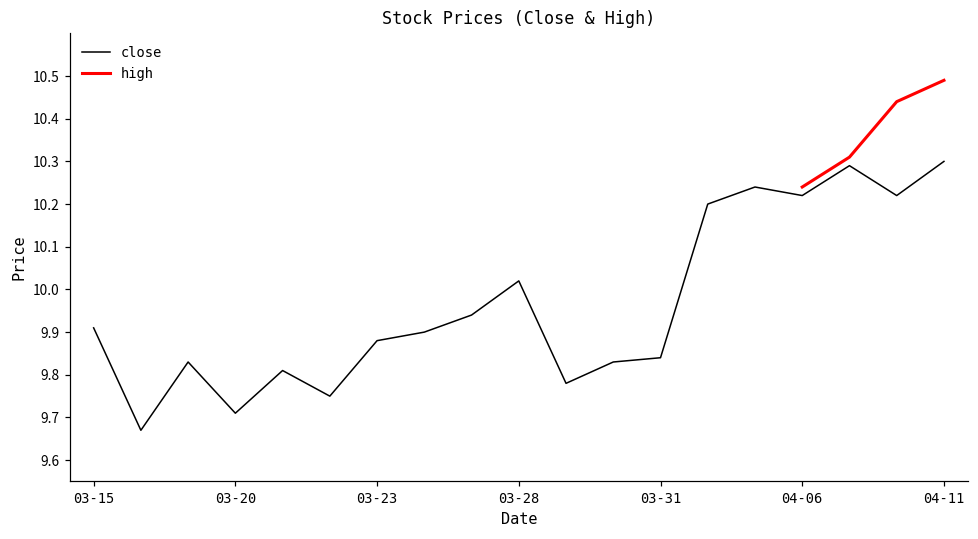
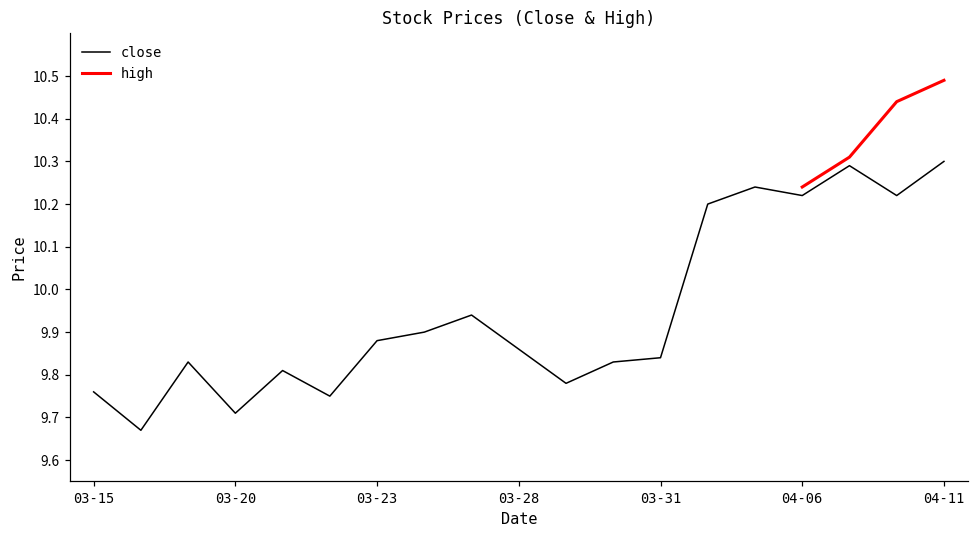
close, 03-15: 9.91 -> 9.76
close, 03-28: 10.02 -> 9.86
